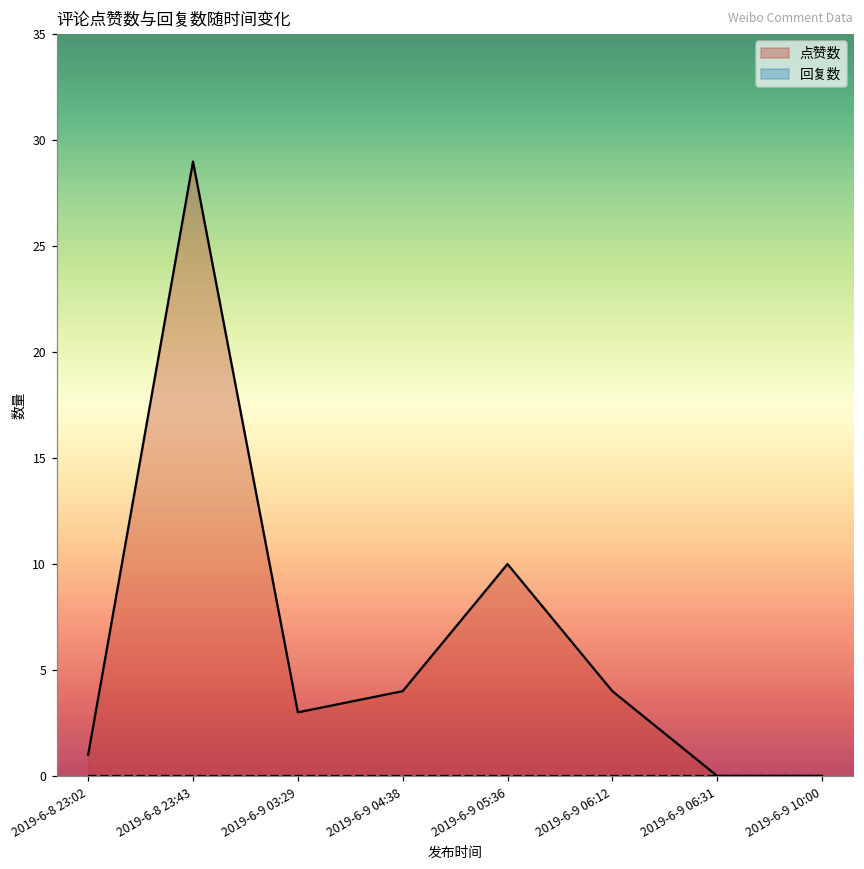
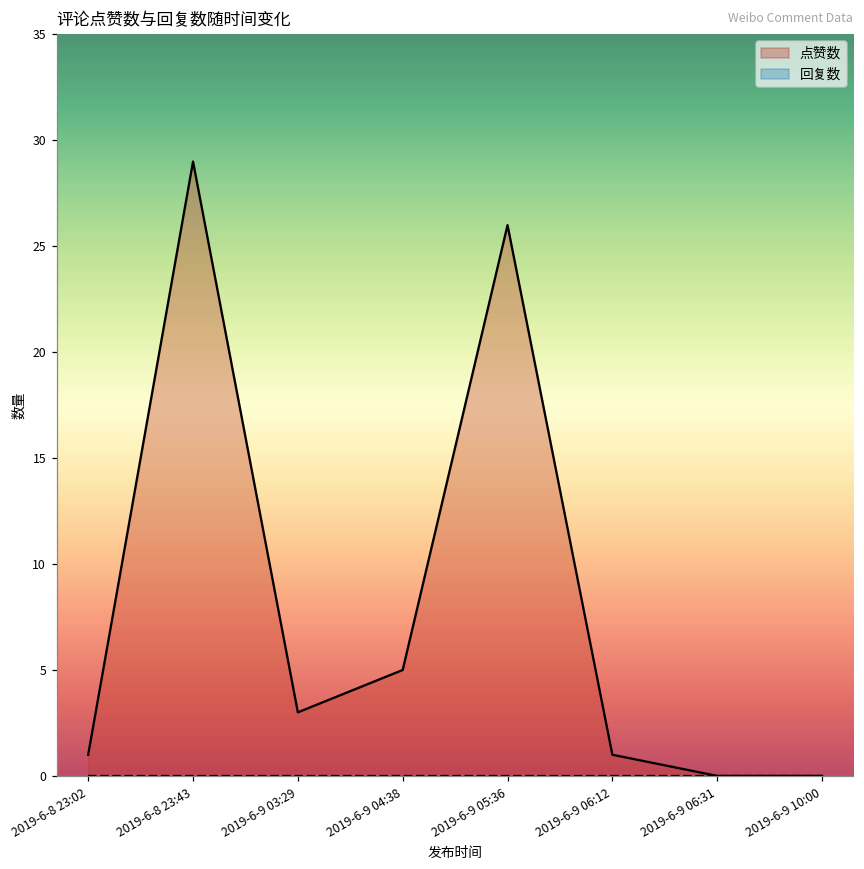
点赞数, 2019-6-9 04:38: 4 -> 5
点赞数, 2019-6-9 05:36: 10 -> 26
点赞数, 2019-6-9 06:12: 4 -> 1
